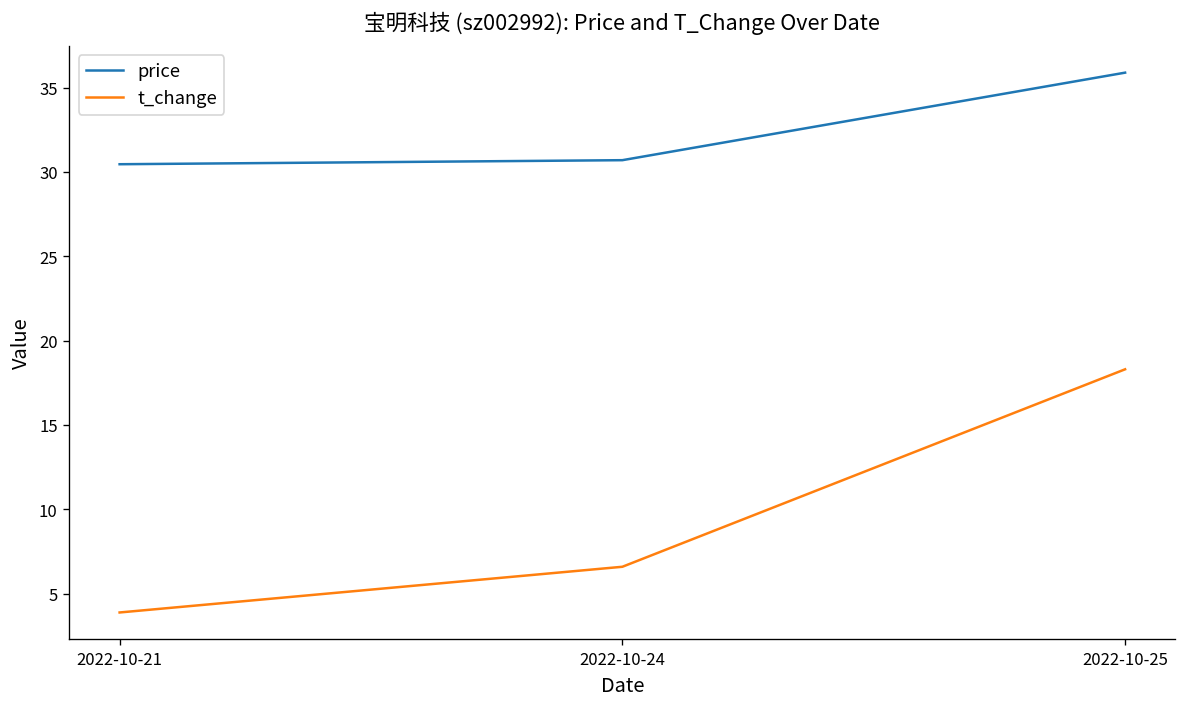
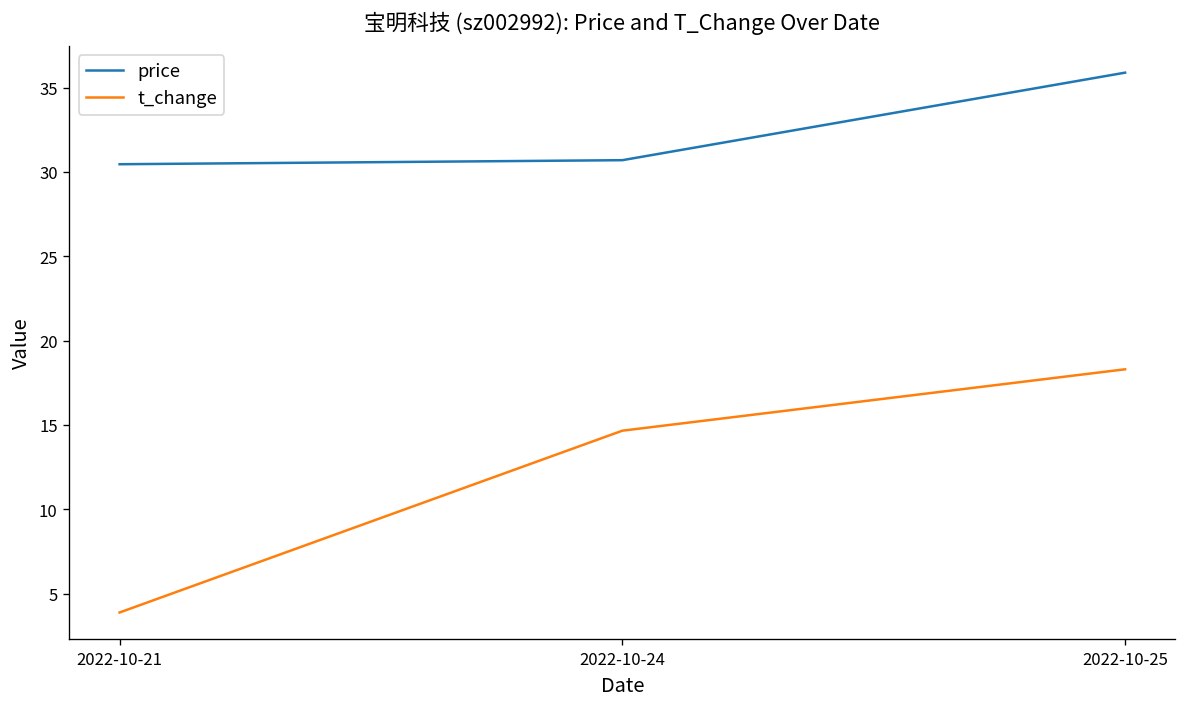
t_change, 2022-10-24: 6.6 -> 14.7
